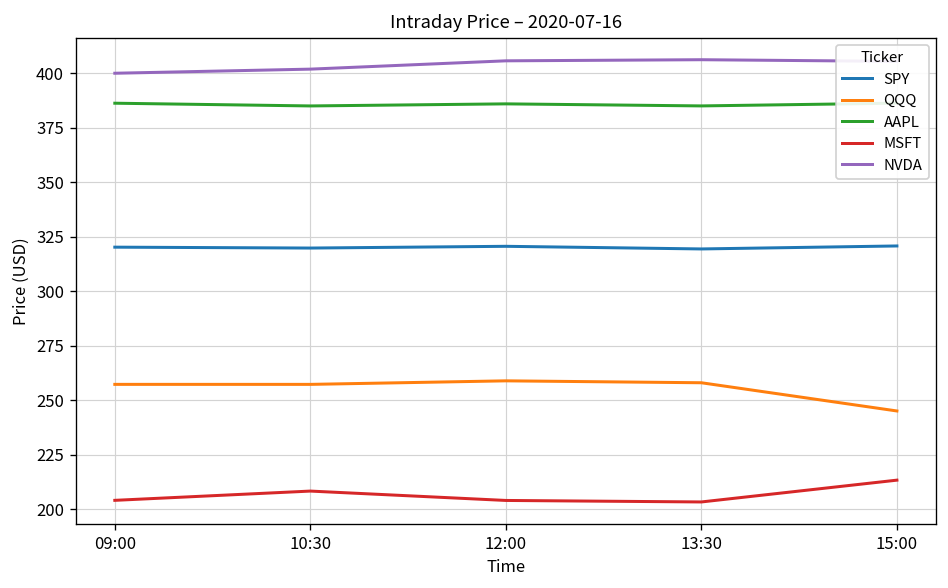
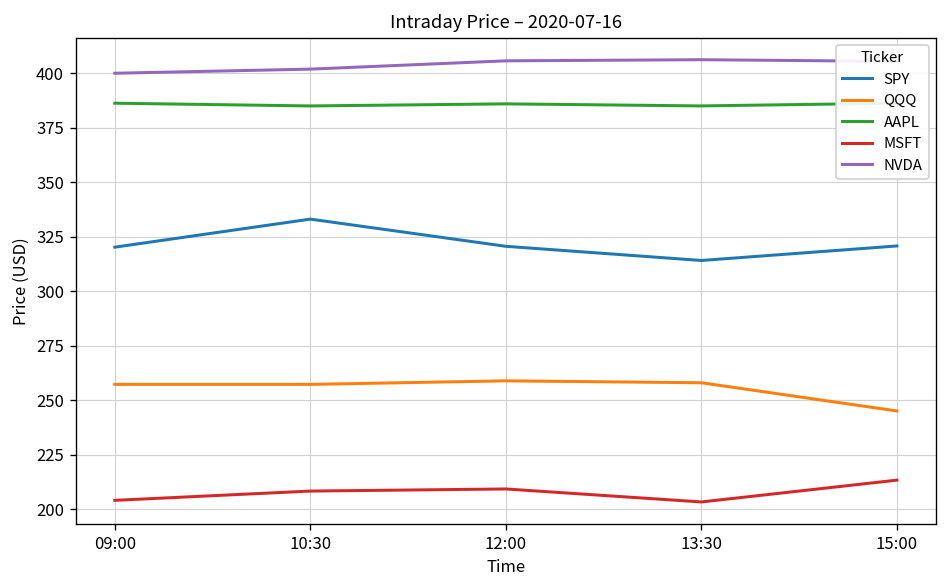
SPY, 10:30: 320 -> 333
MSFT, 12:00: 204 -> 209
SPY, 13:30: 319 -> 314
